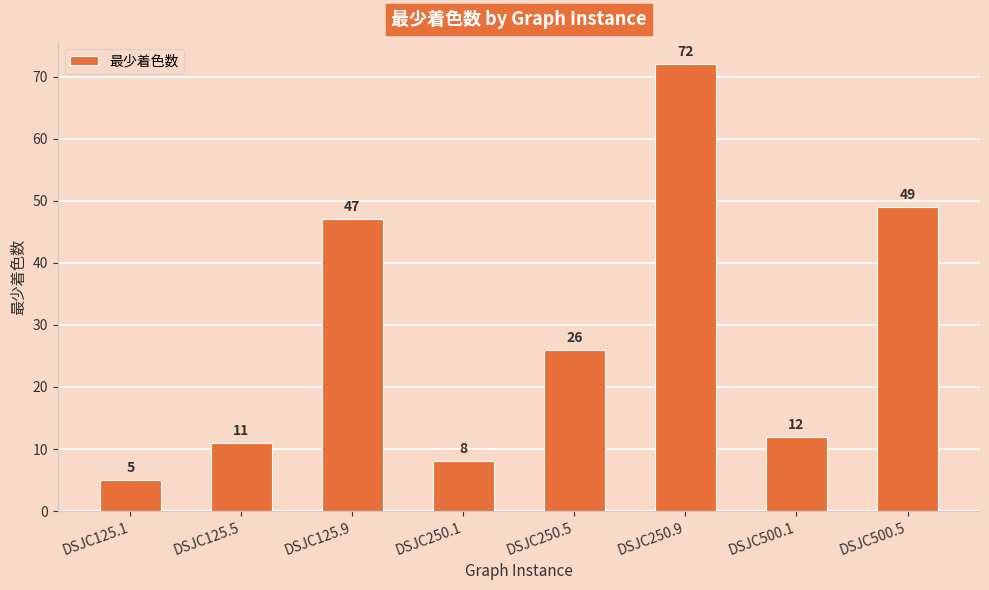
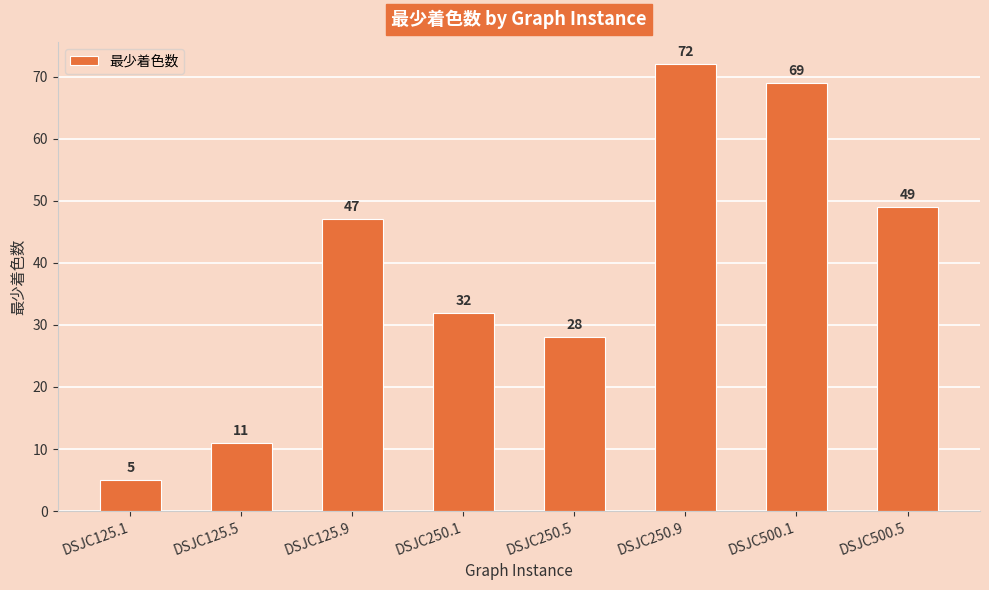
DSJC250.1: 8 -> 32
DSJC250.5: 26 -> 28
DSJC500.1: 12 -> 69
